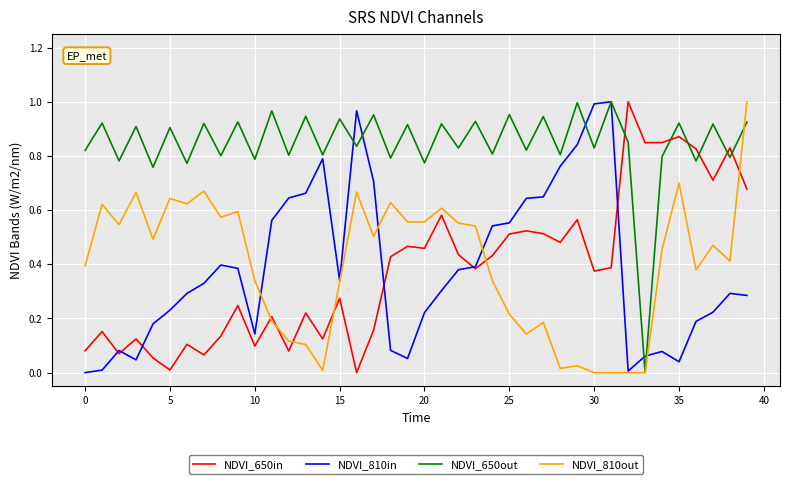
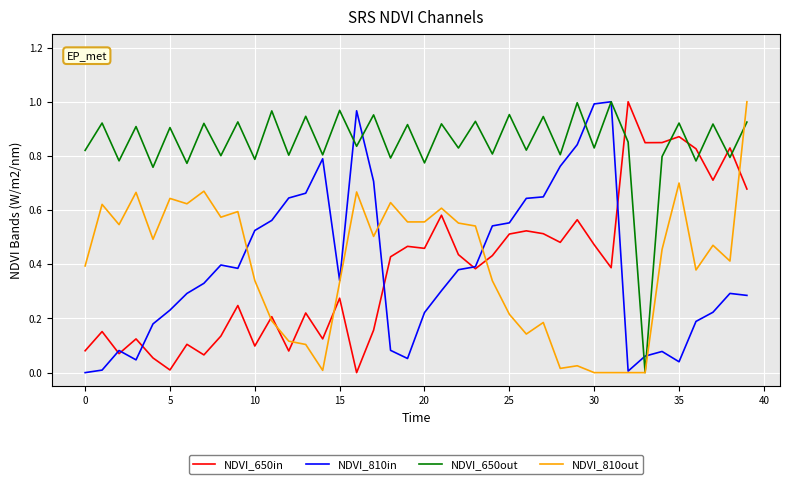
NDVI_810in, 10: 0.14 -> 0.52
NDVI_650out, 15: 0.94 -> 0.97
NDVI_650in, 30: 0.37 -> 0.47
